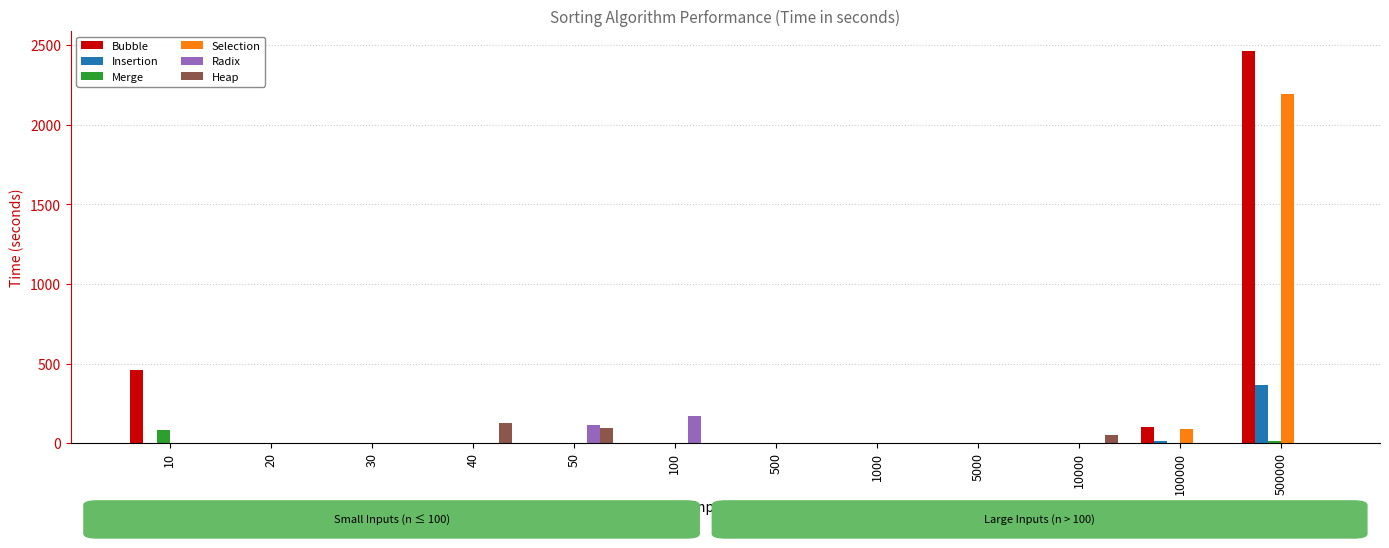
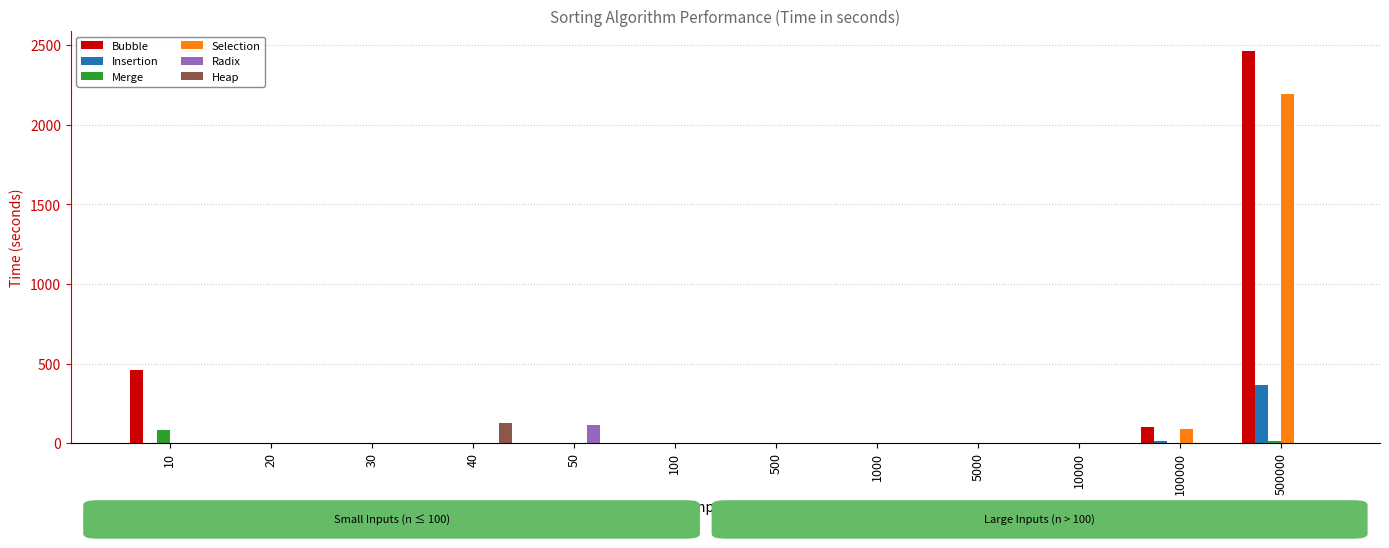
Heap, 50: 100 -> 0
Radix, 100: 170 -> 0
Heap, 10000: 50 -> 0
